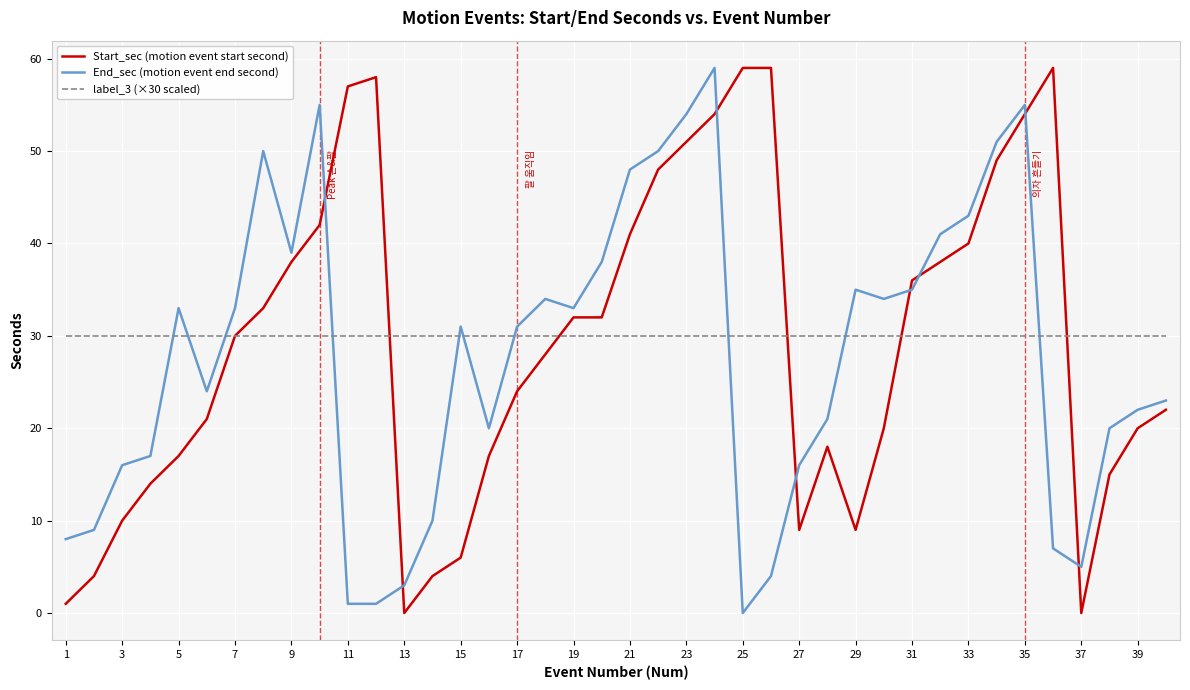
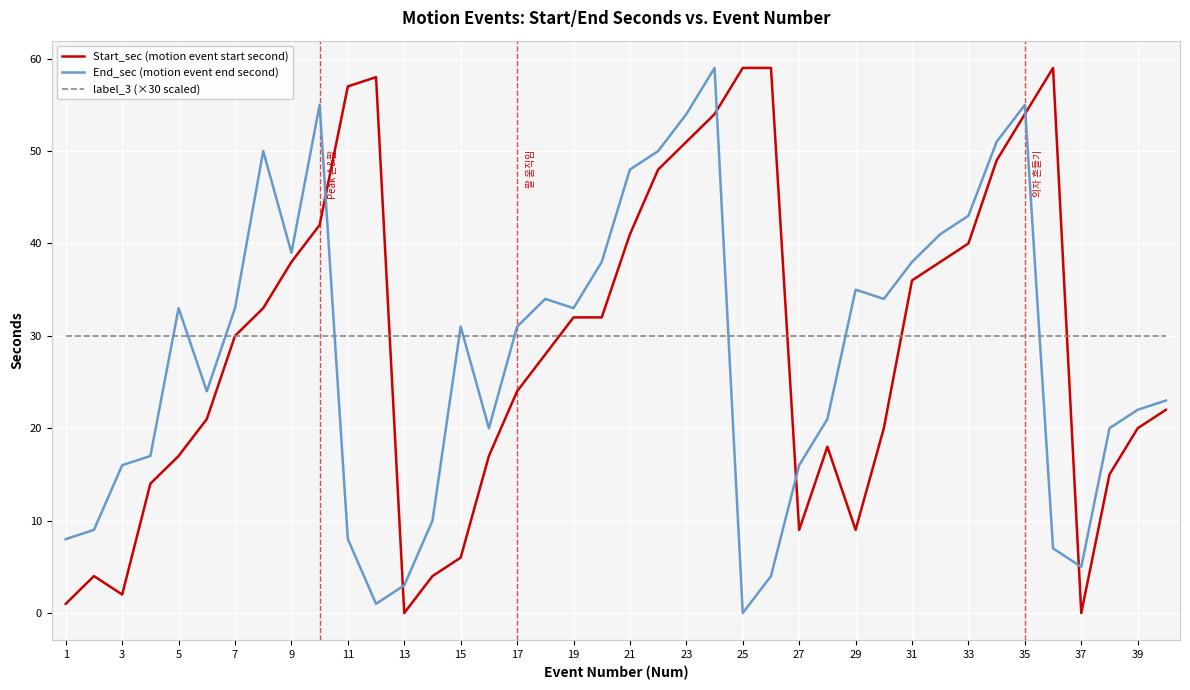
Start_sec (motion event start second), 3: 10 -> 2
End_sec (motion event end second), 11: 1 -> 8
End_sec (motion event end second), 31: 35 -> 38
